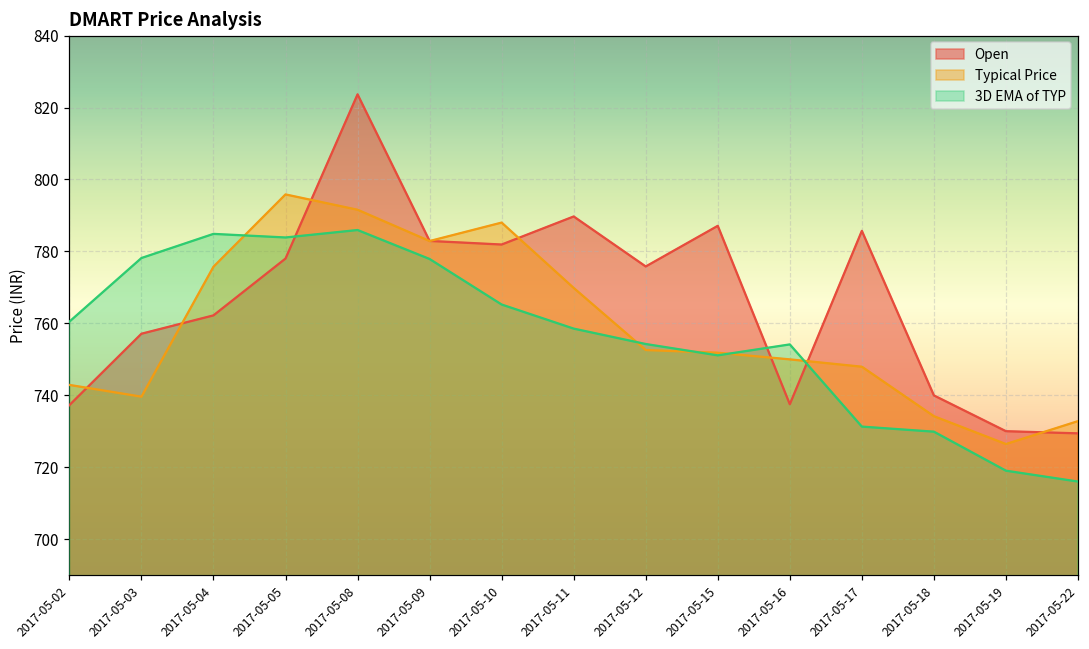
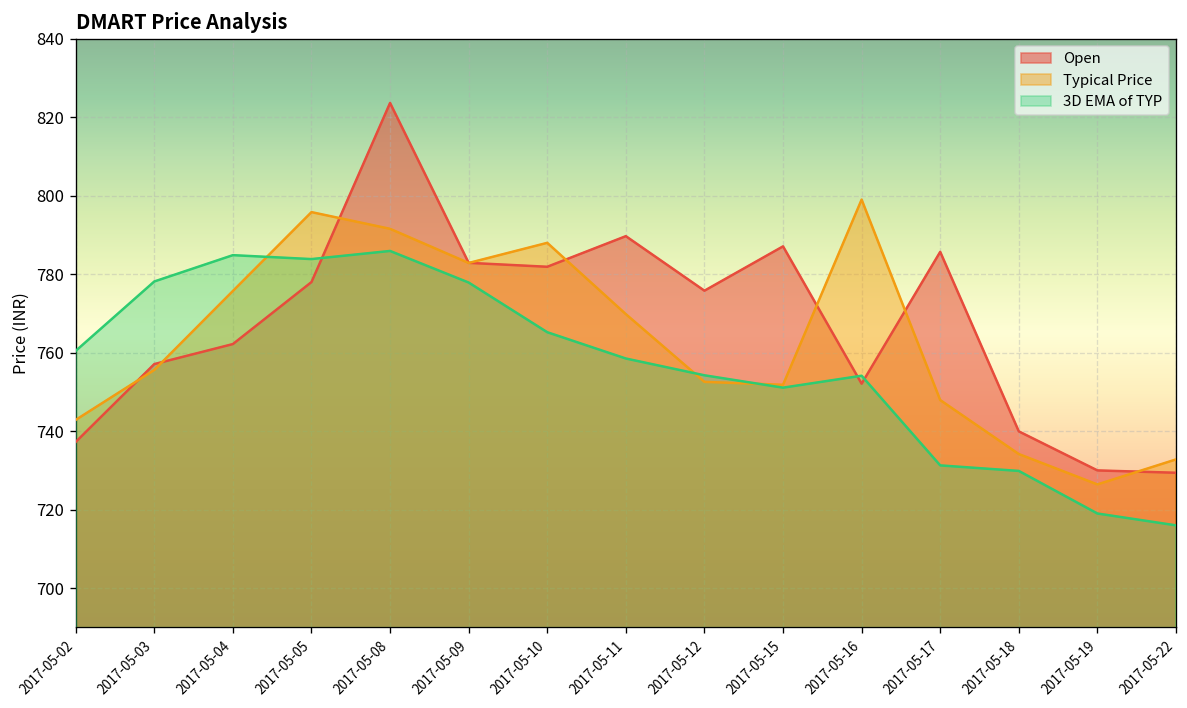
Typical Price, 2017-05-03: 740 -> 756
Open, 2017-05-16: 738 -> 752
Typical Price, 2017-05-16: 750 -> 799
